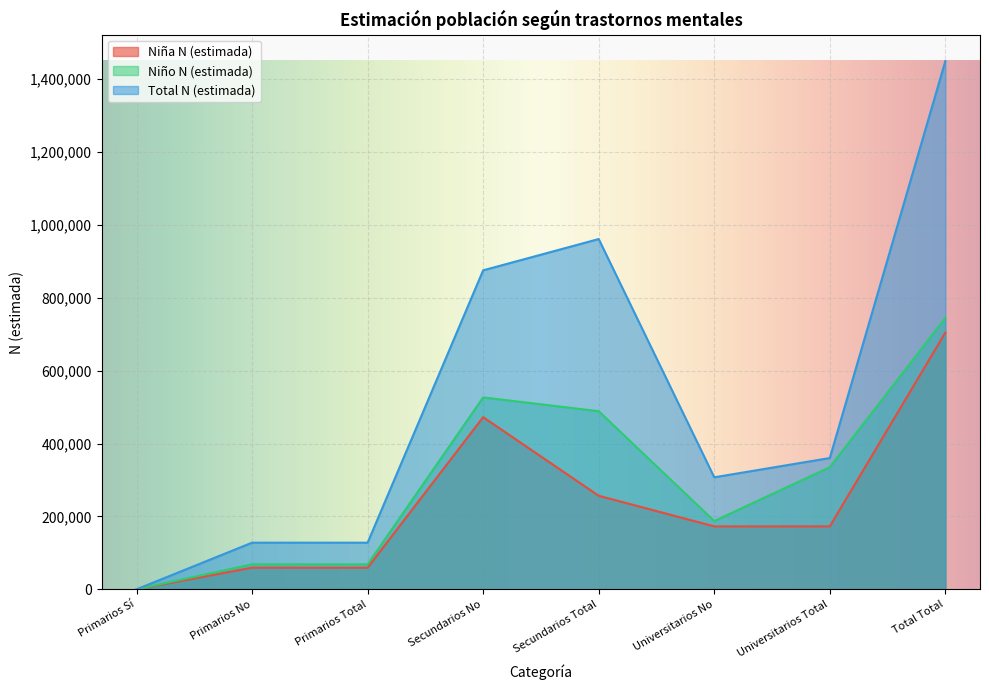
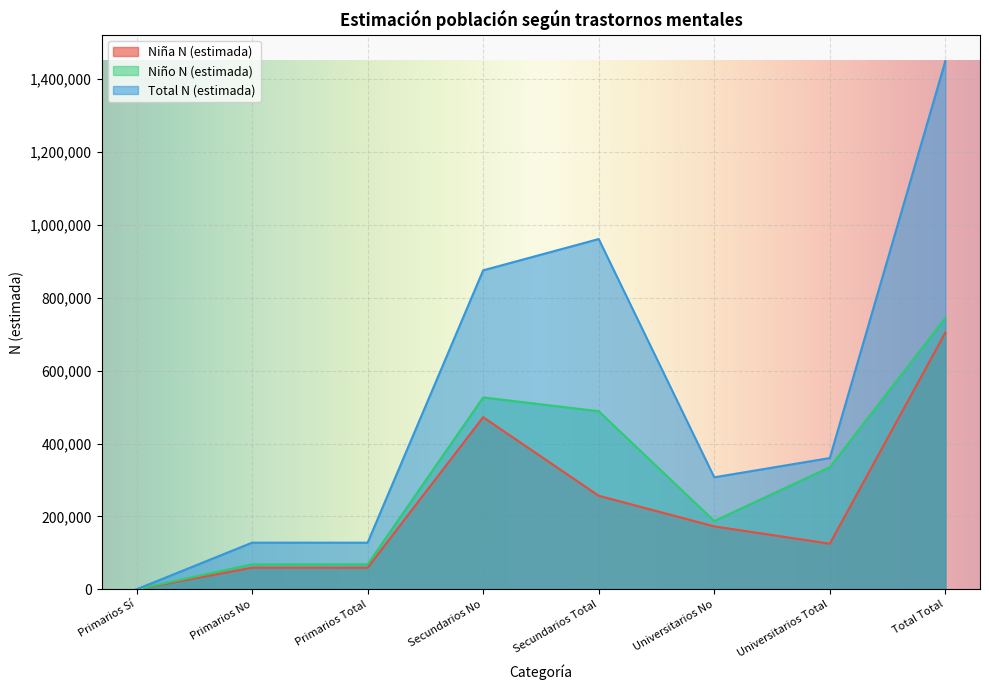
Niña N (estimada), Universitarios Total: 170,000 -> 130,000
